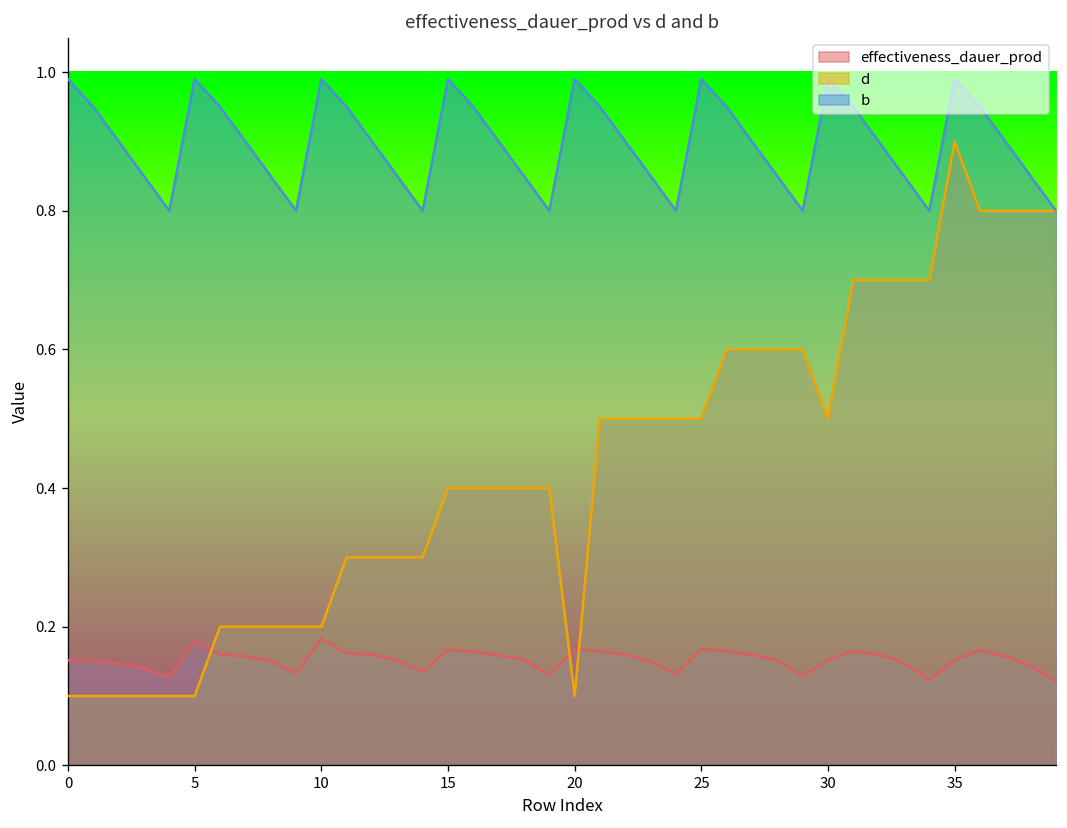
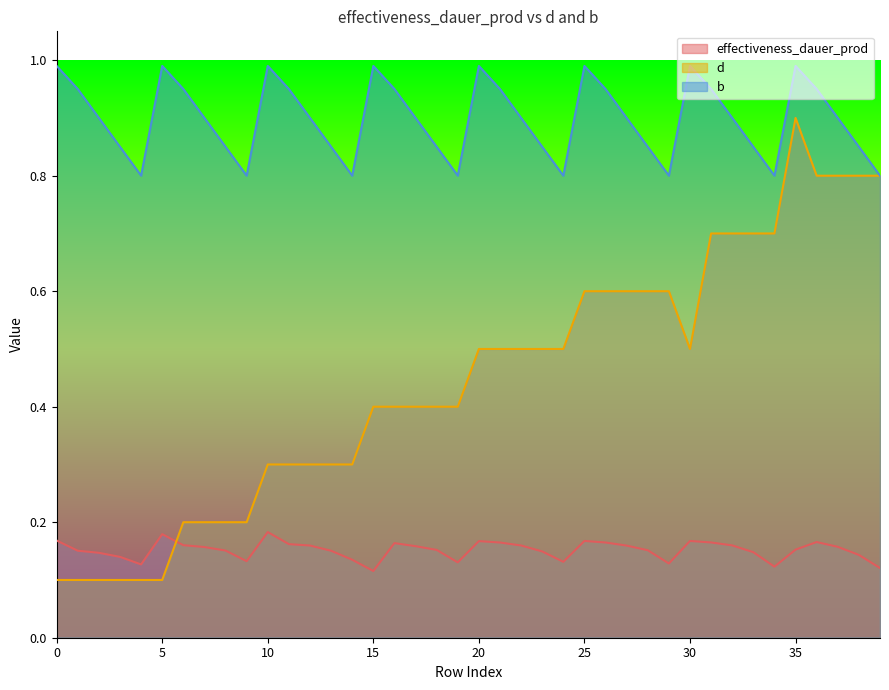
effectiveness_dauer_prod, 0: 0.15 -> 0.17
d, 10: 0.2 -> 0.3
effectiveness_dauer_prod, 15: 0.17 -> 0.12
d, 20: 0.1 -> 0.5
d, 25: 0.5 -> 0.6
effectiveness_dauer_prod, 30: 0.15 -> 0.17
